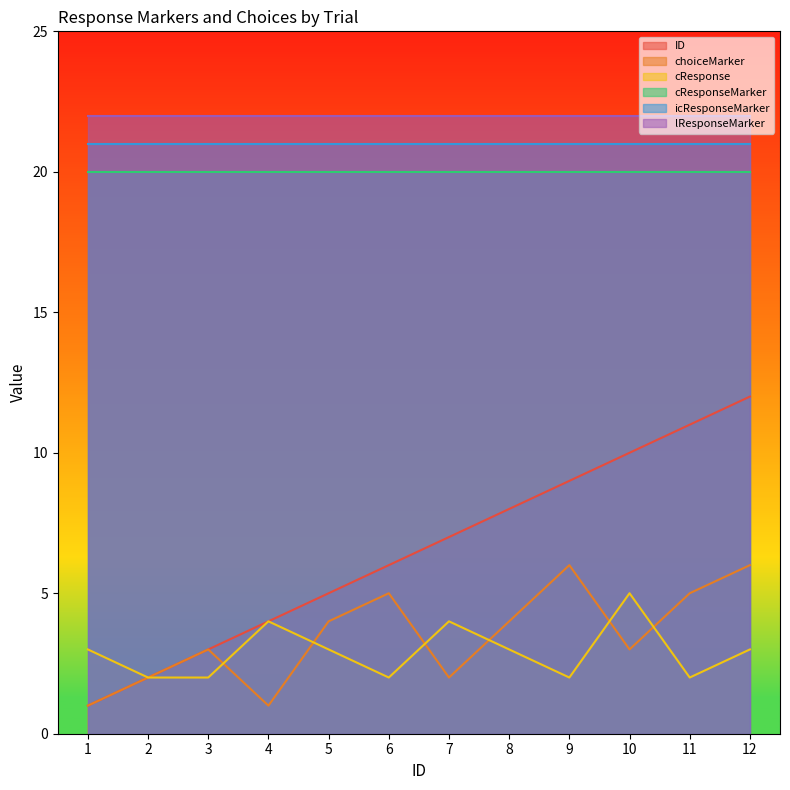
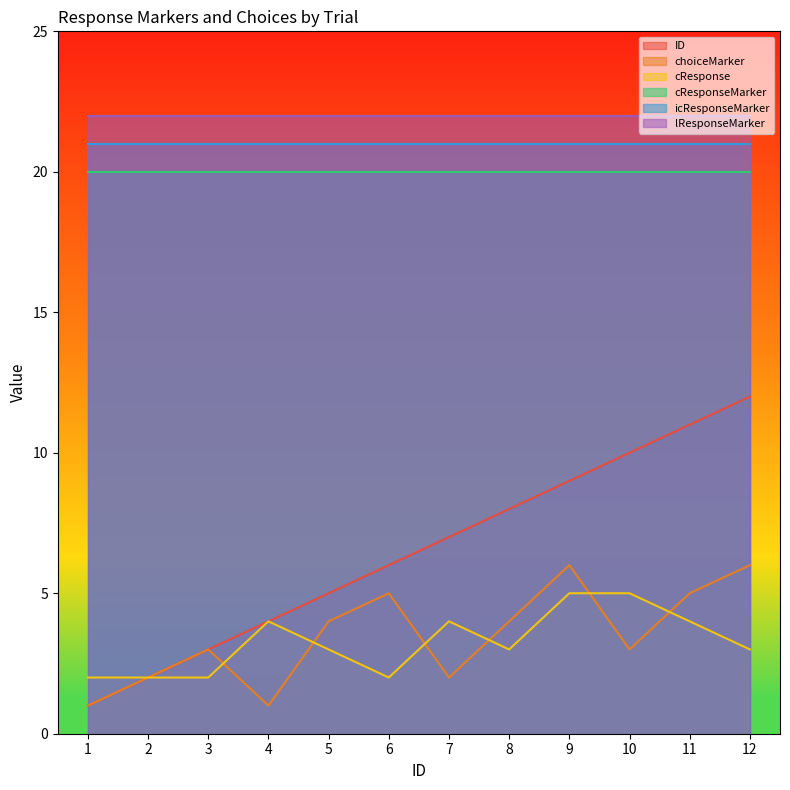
cResponse, 1: 3 -> 2
cResponse, 9: 2 -> 5
cResponse, 11: 2 -> 4
